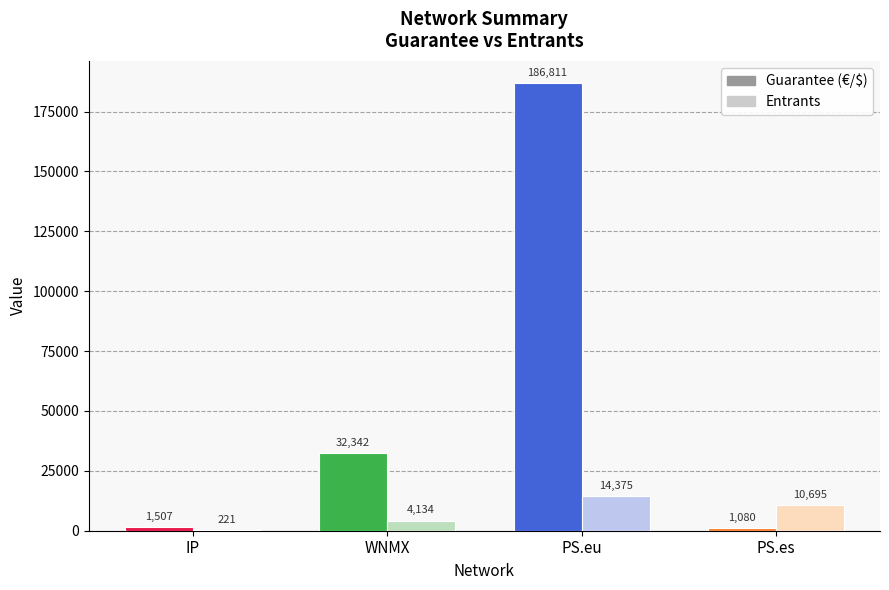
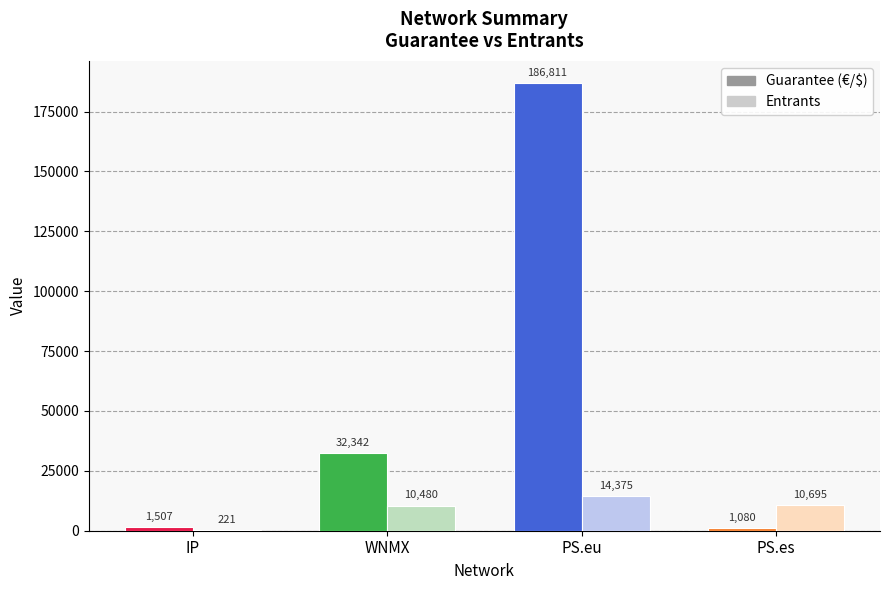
Entrants, WNMX: 4,134 -> 10,480
